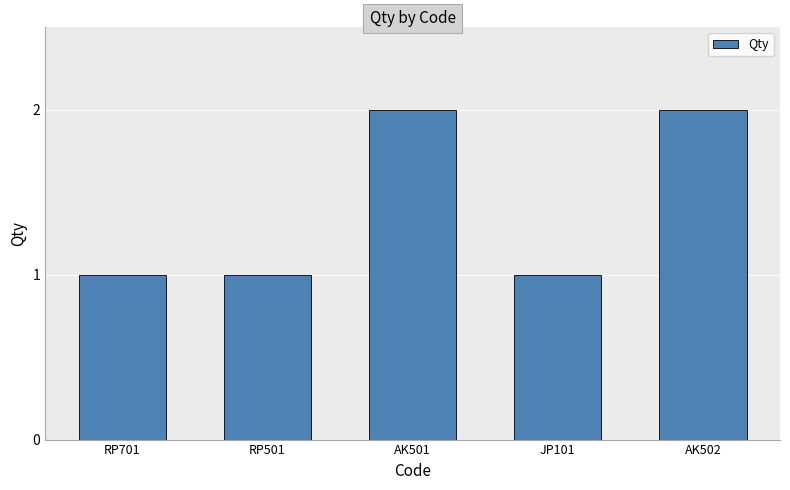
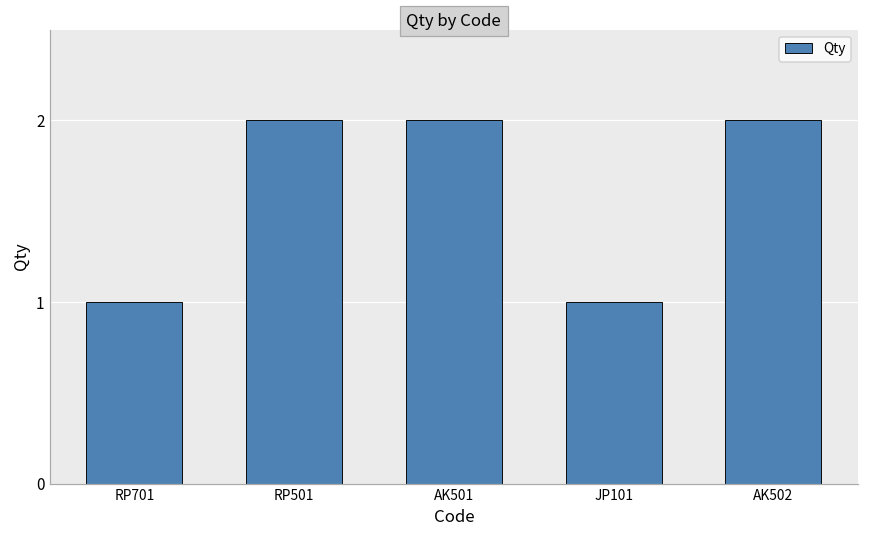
RP501: 1 -> 2
